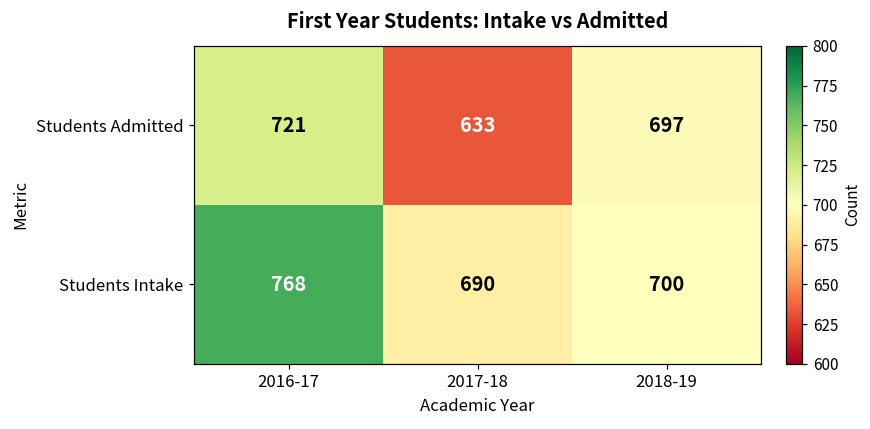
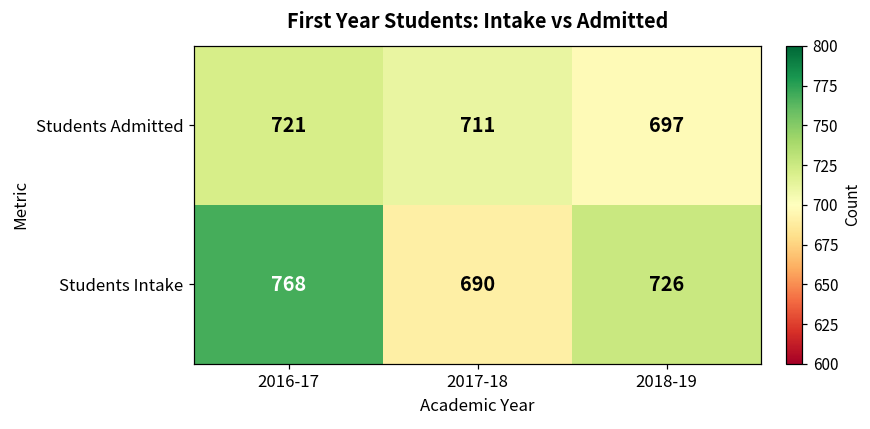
Students Admitted, 2017-18: 633 -> 711
Students Intake, 2018-19: 700 -> 726
